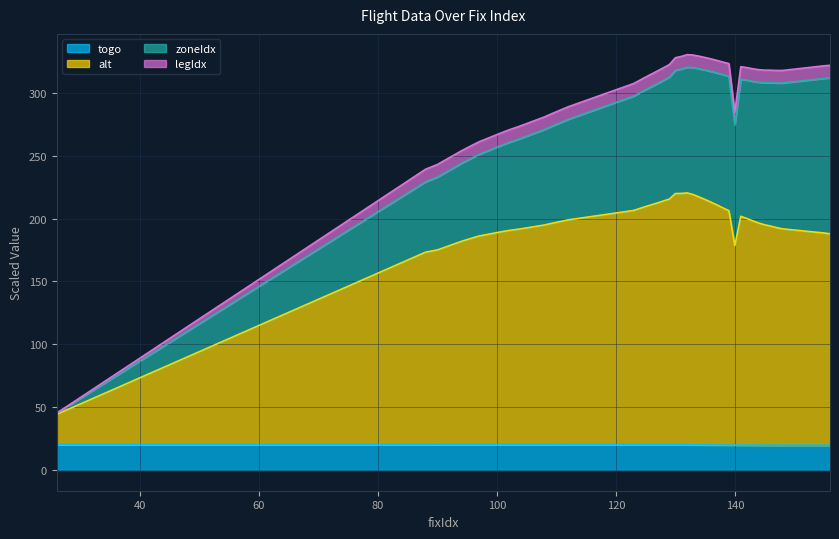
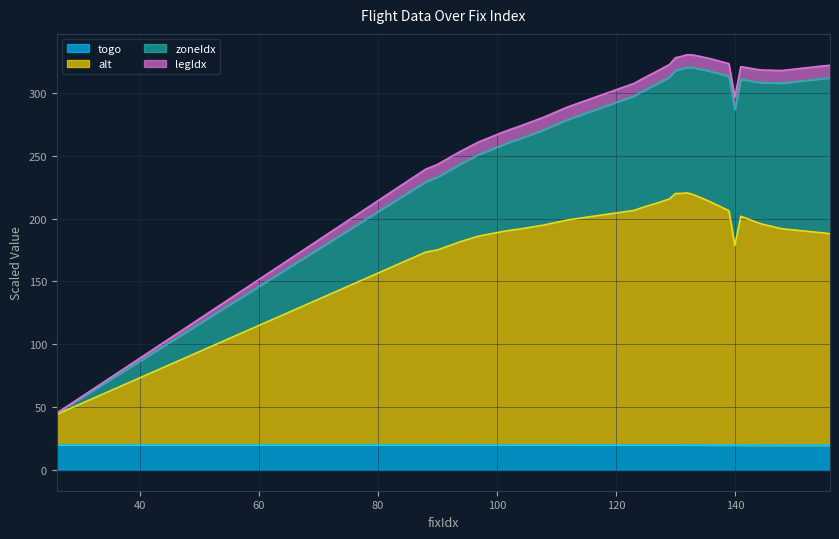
zoneIdx, 140: 96 -> 108
